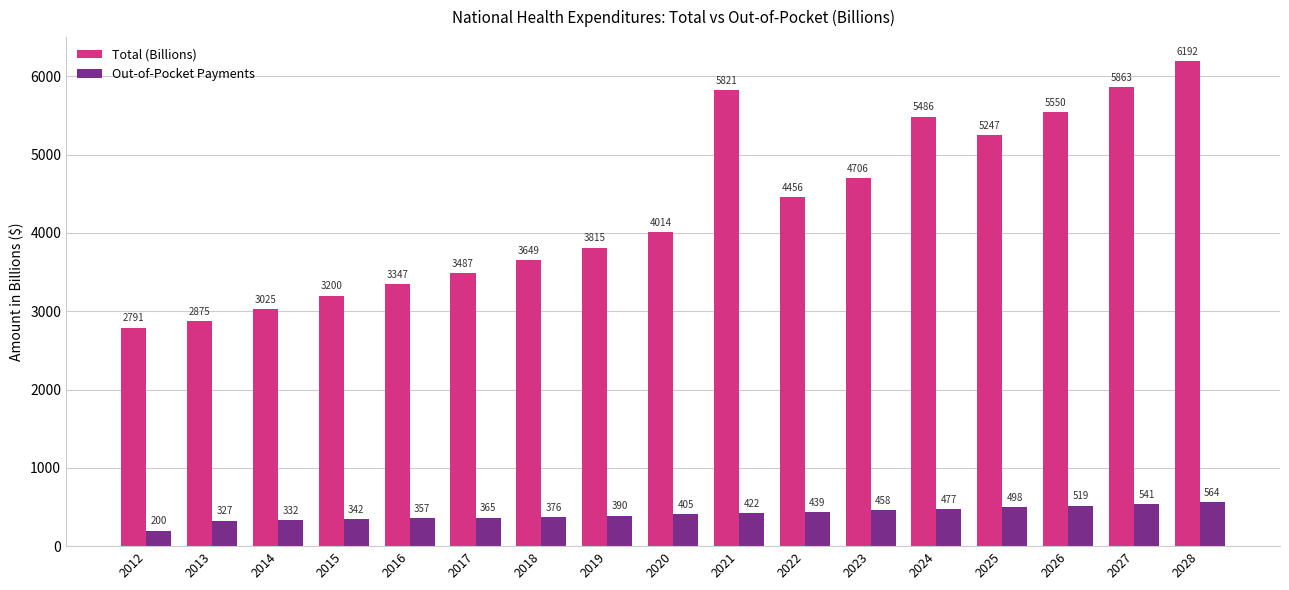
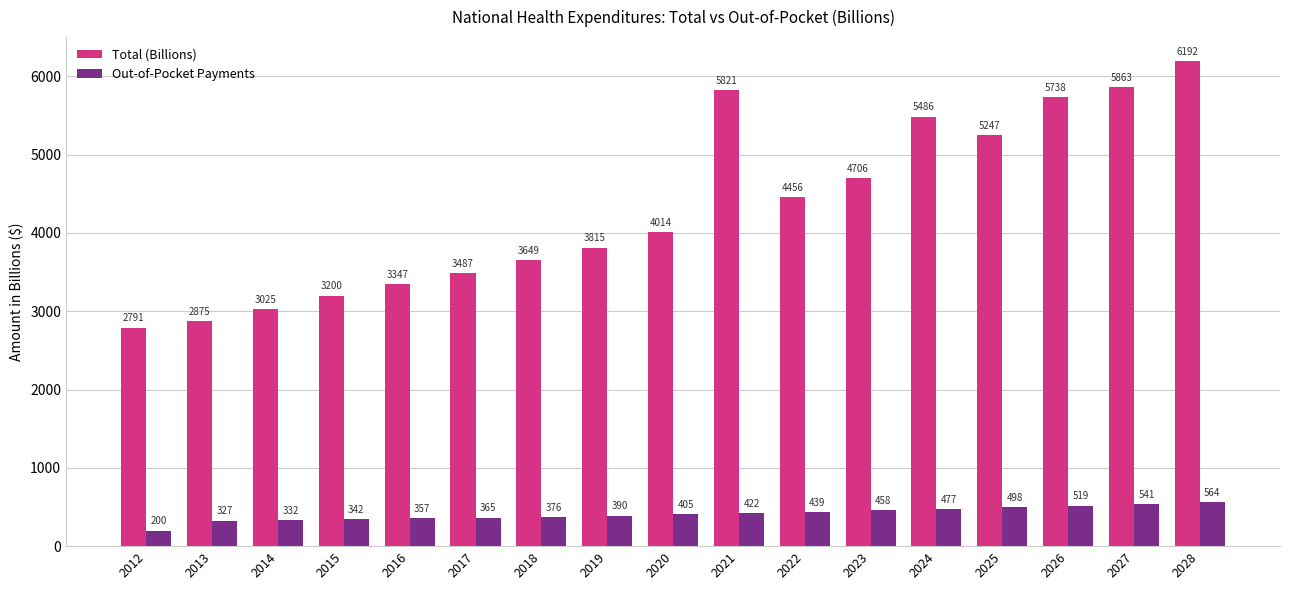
Total (Billions), 2026: 5550 -> 5738
